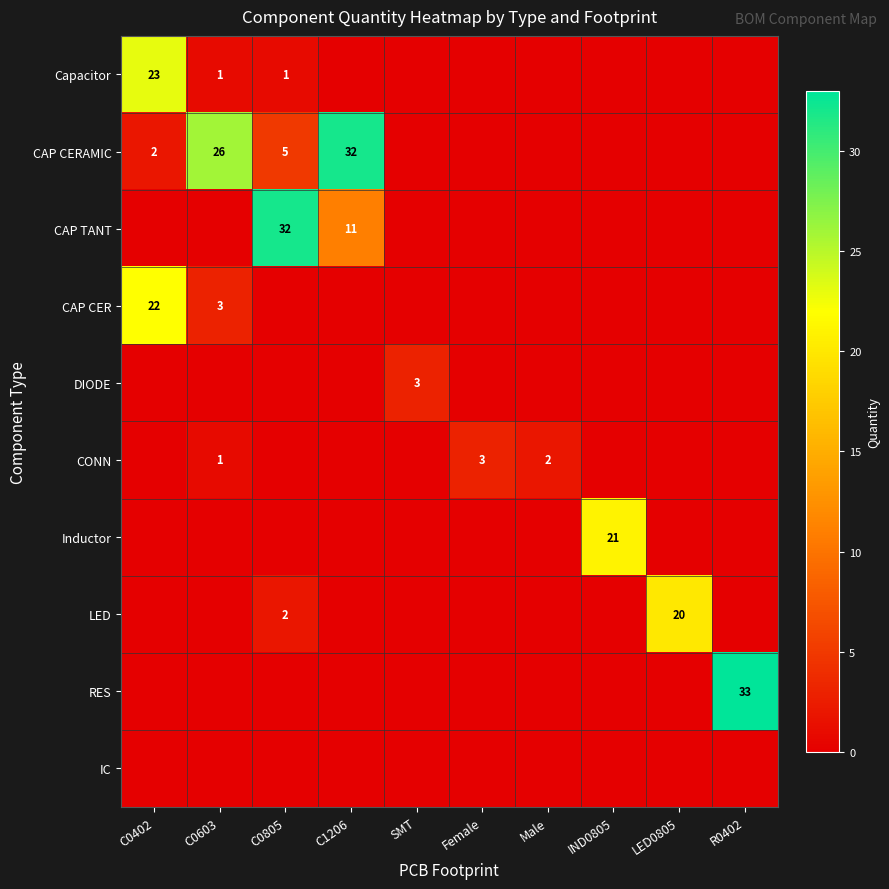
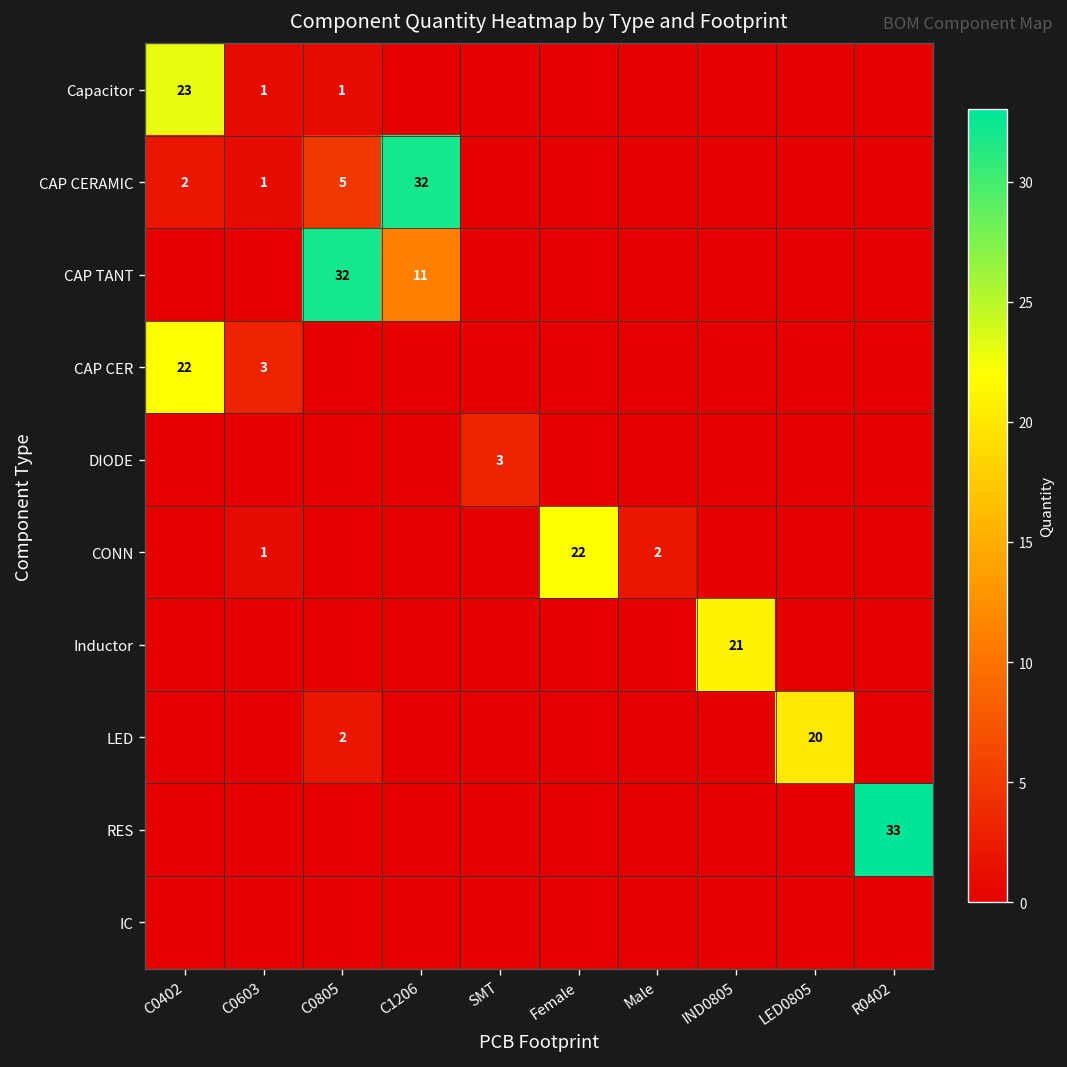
CAP CERAMIC, C0603: 26 -> 1
CONN, Female: 3 -> 22
